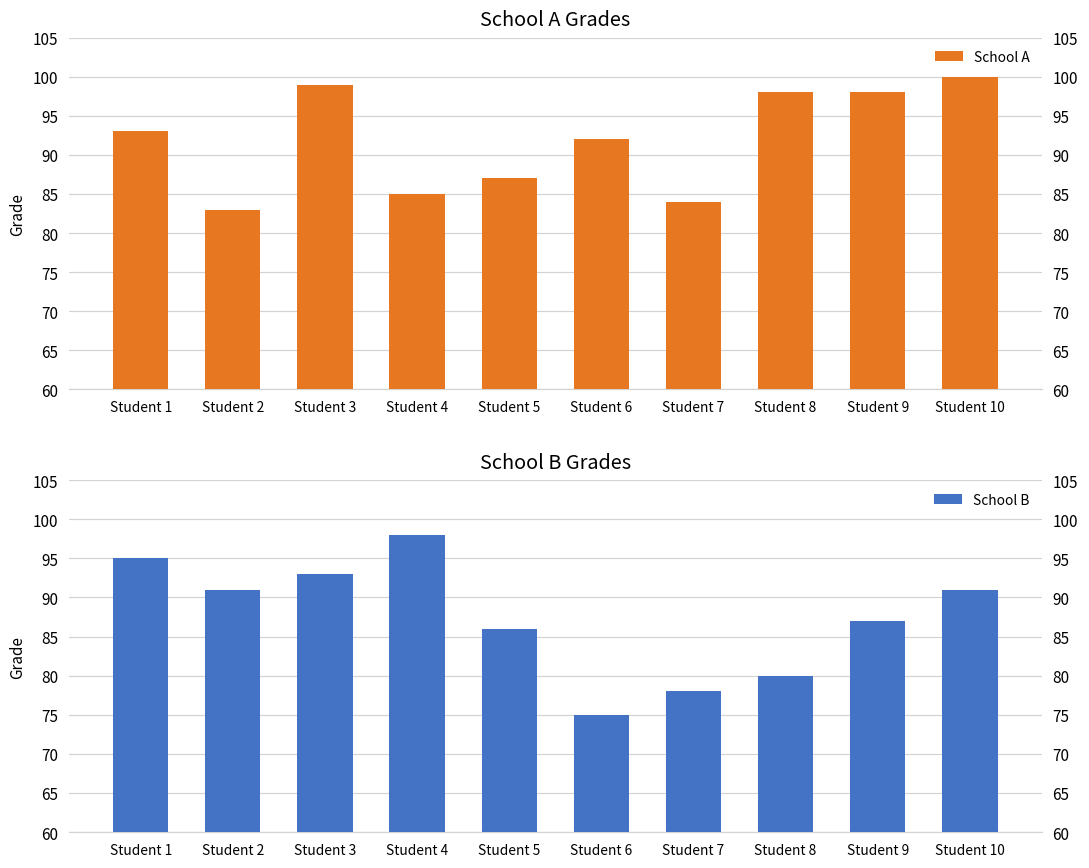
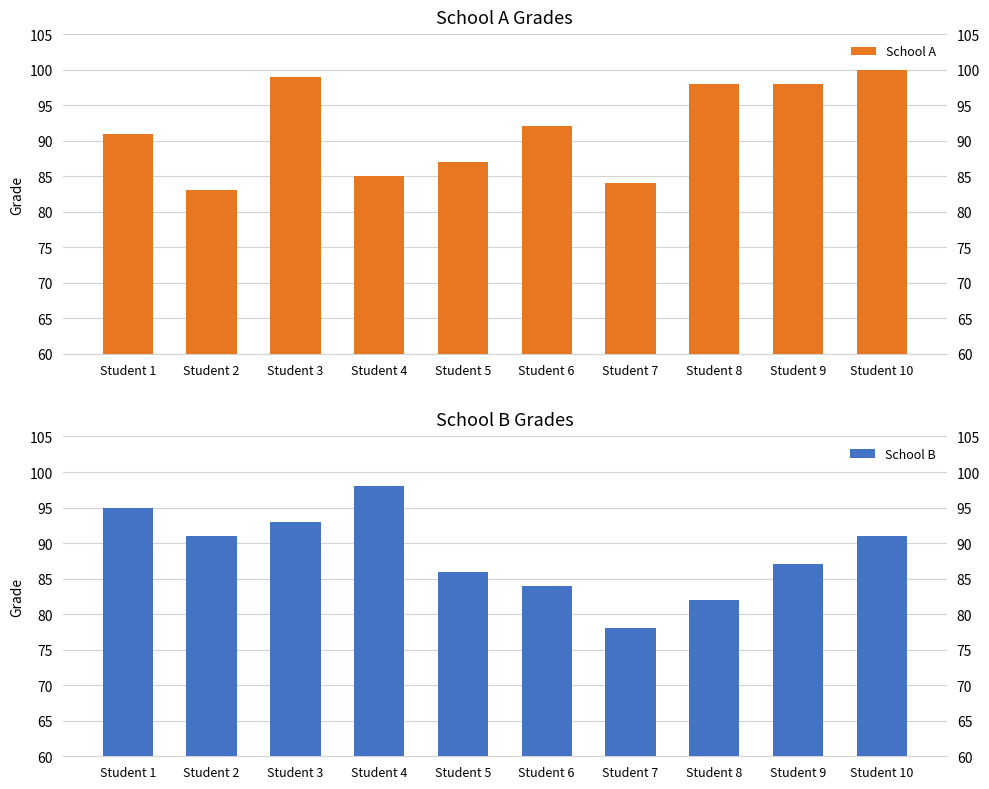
School A Grades, Student 1: 93 -> 91
School B Grades, Student 6: 75 -> 84
School B Grades, Student 8: 80 -> 82
